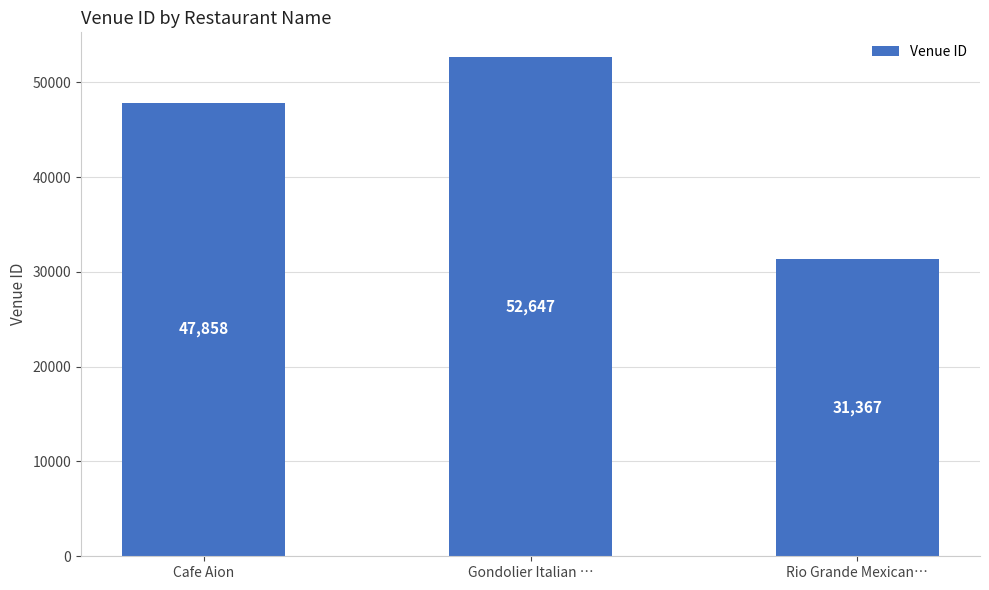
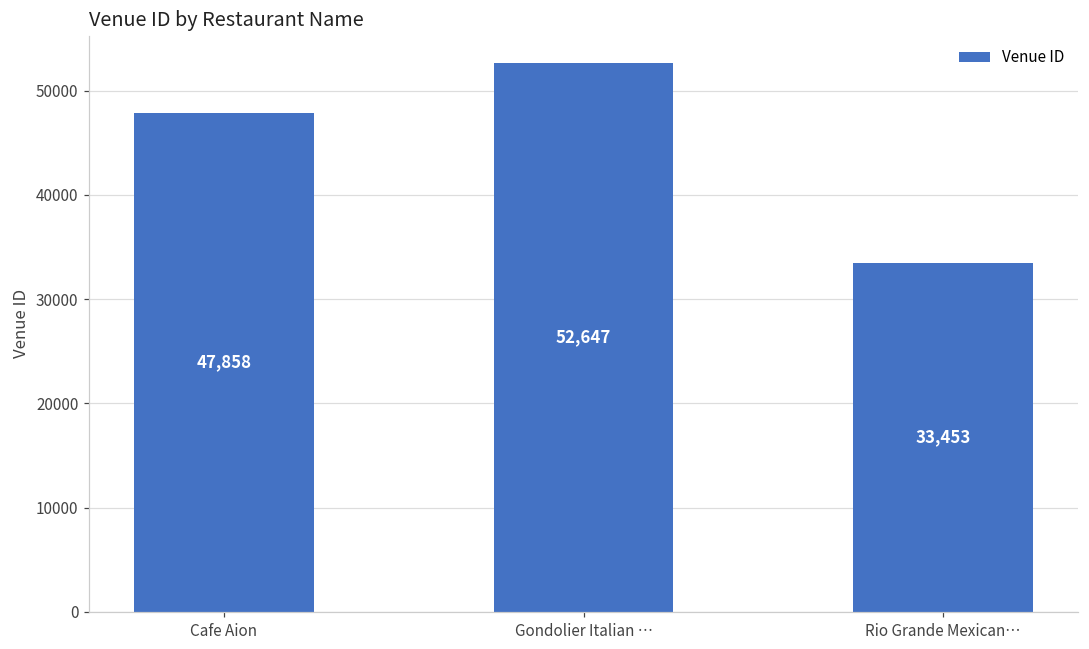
Rio Grande Mexican…: 31,367 -> 33,453
